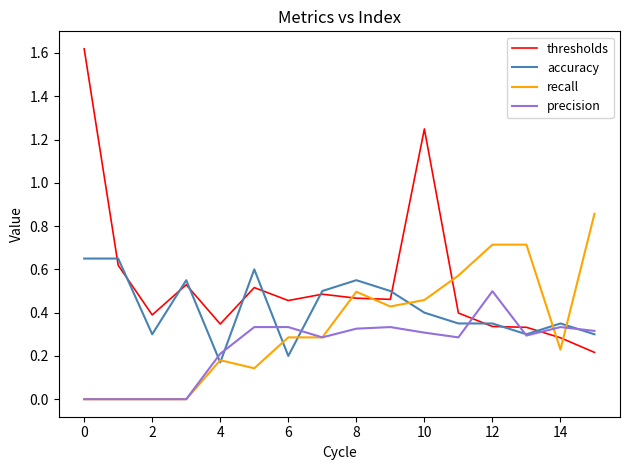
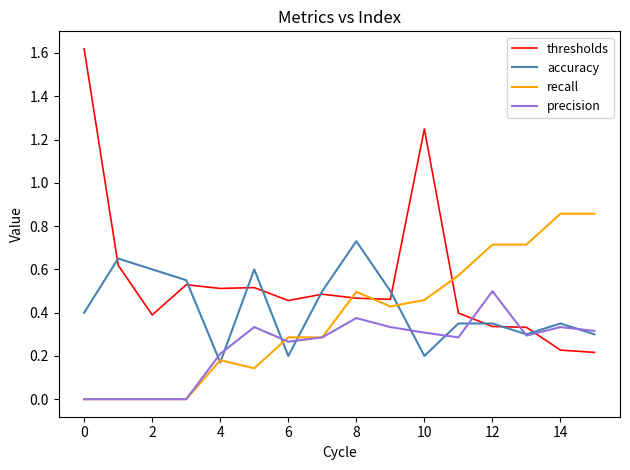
accuracy, 0: 0.65 -> 0.40
accuracy, 2: 0.3 -> 0.6
thresholds, 4: 0.35 -> 0.51
precision, 6: 0.33 -> 0.27
accuracy, 8: 0.55 -> 0.73
precision, 8: 0.33 -> 0.38
accuracy, 10: 0.4 -> 0.2
thresholds, 14: 0.28 -> 0.23
recall, 14: 0.23 -> 0.86
